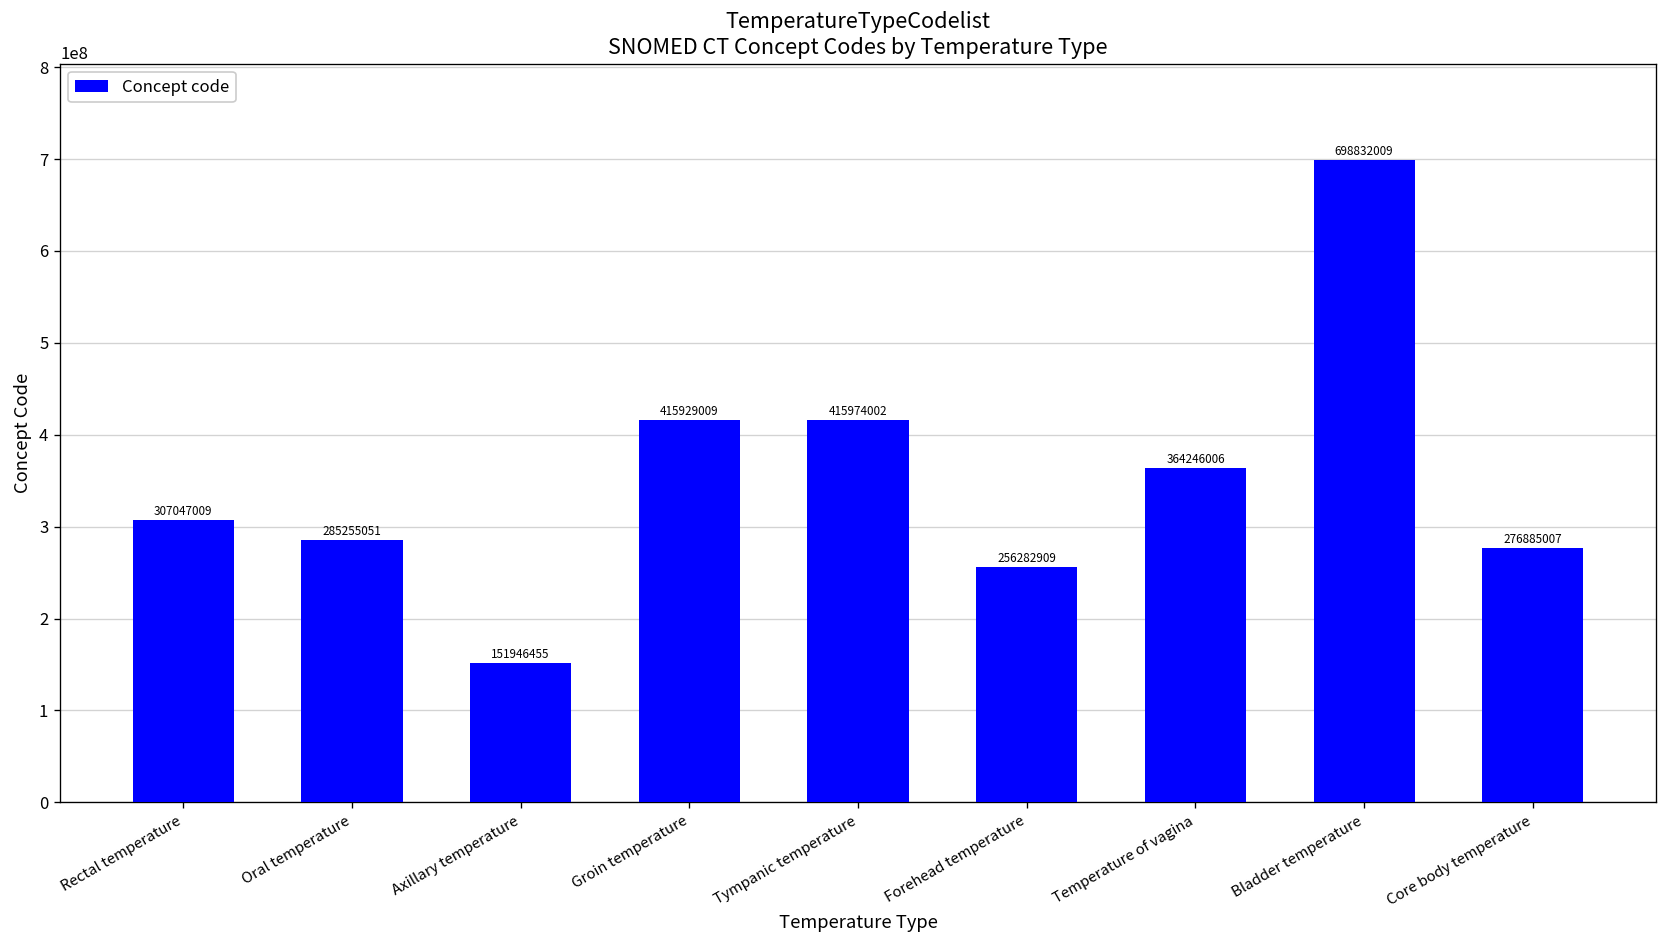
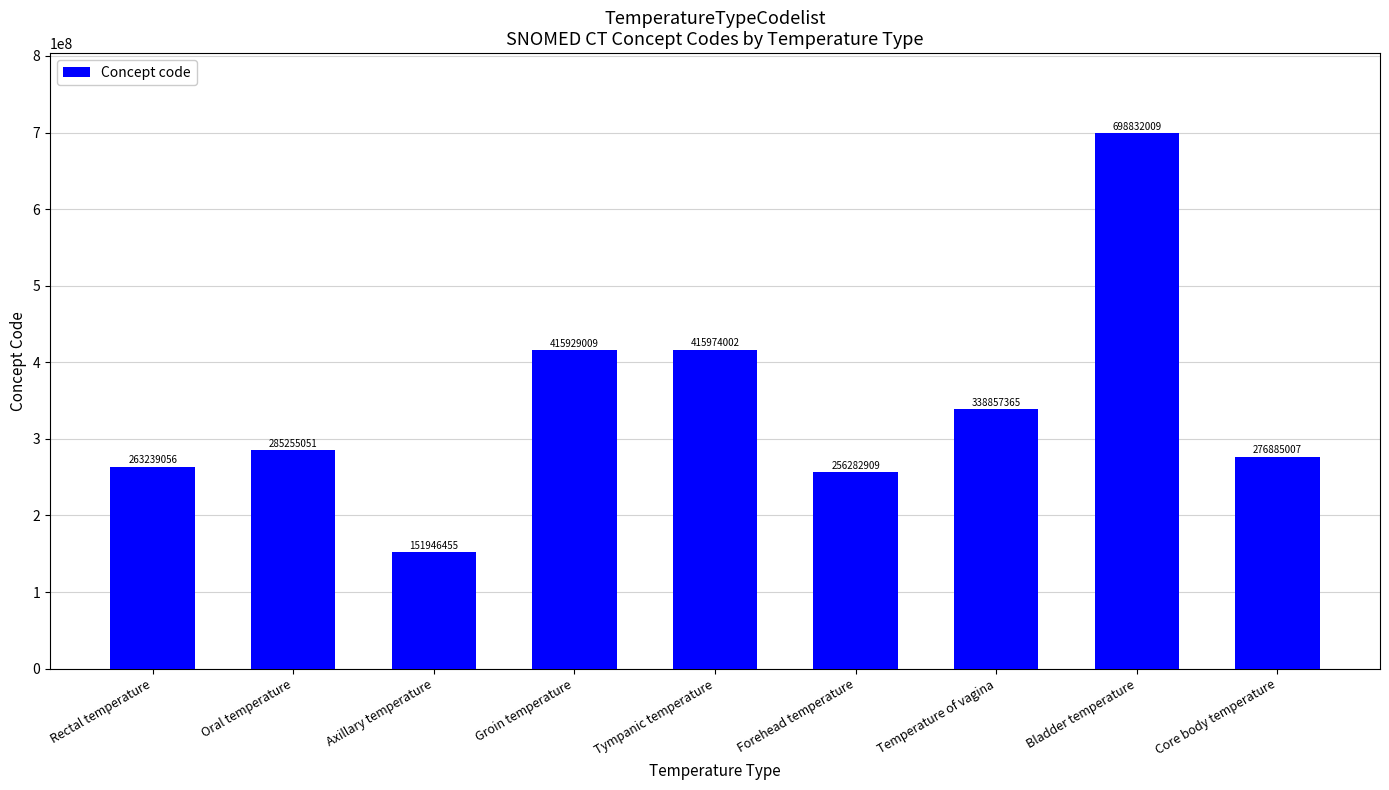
Rectal temperature: 307047009 -> 263239056
Temperature of vagina: 364246006 -> 338857365
